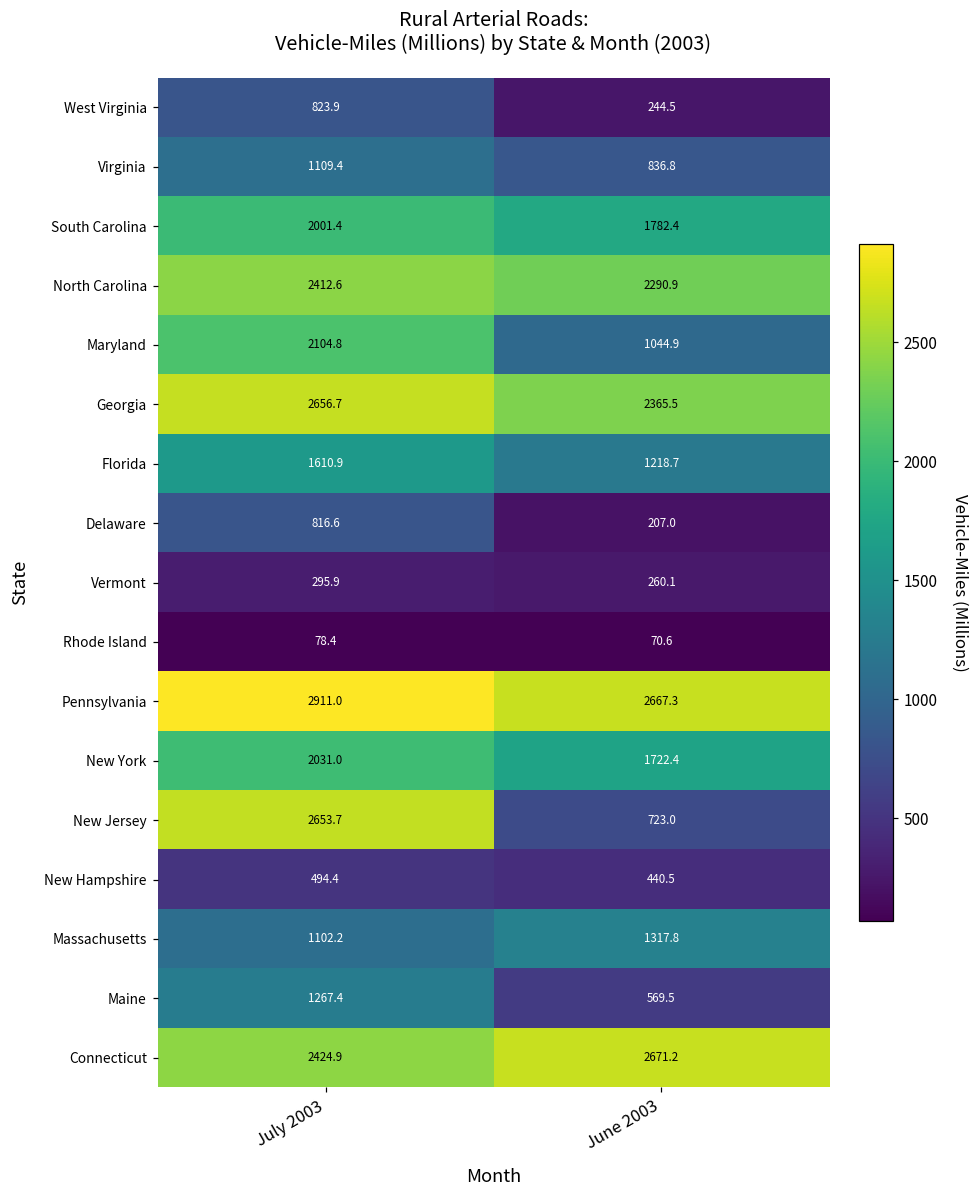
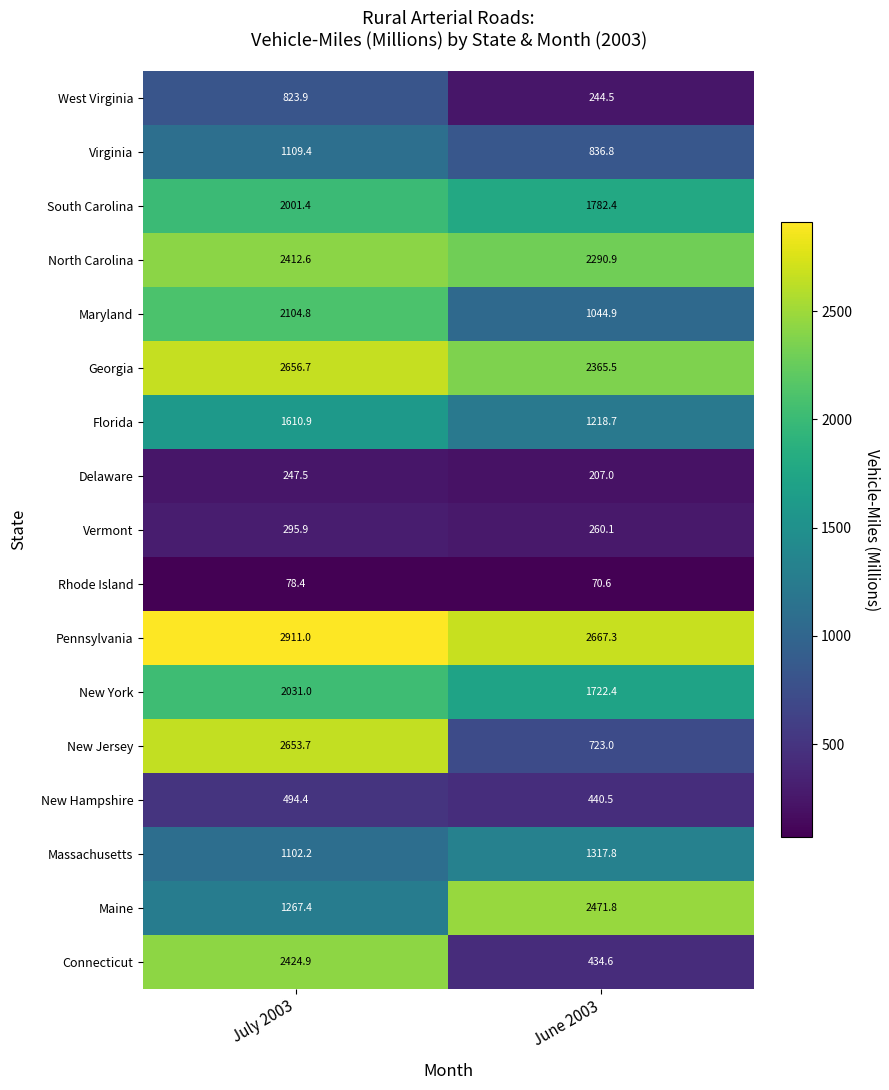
Delaware, July 2003: 816.6 -> 247.5
Maine, June 2003: 569.5 -> 2471.8
Connecticut, June 2003: 2671.2 -> 434.6
